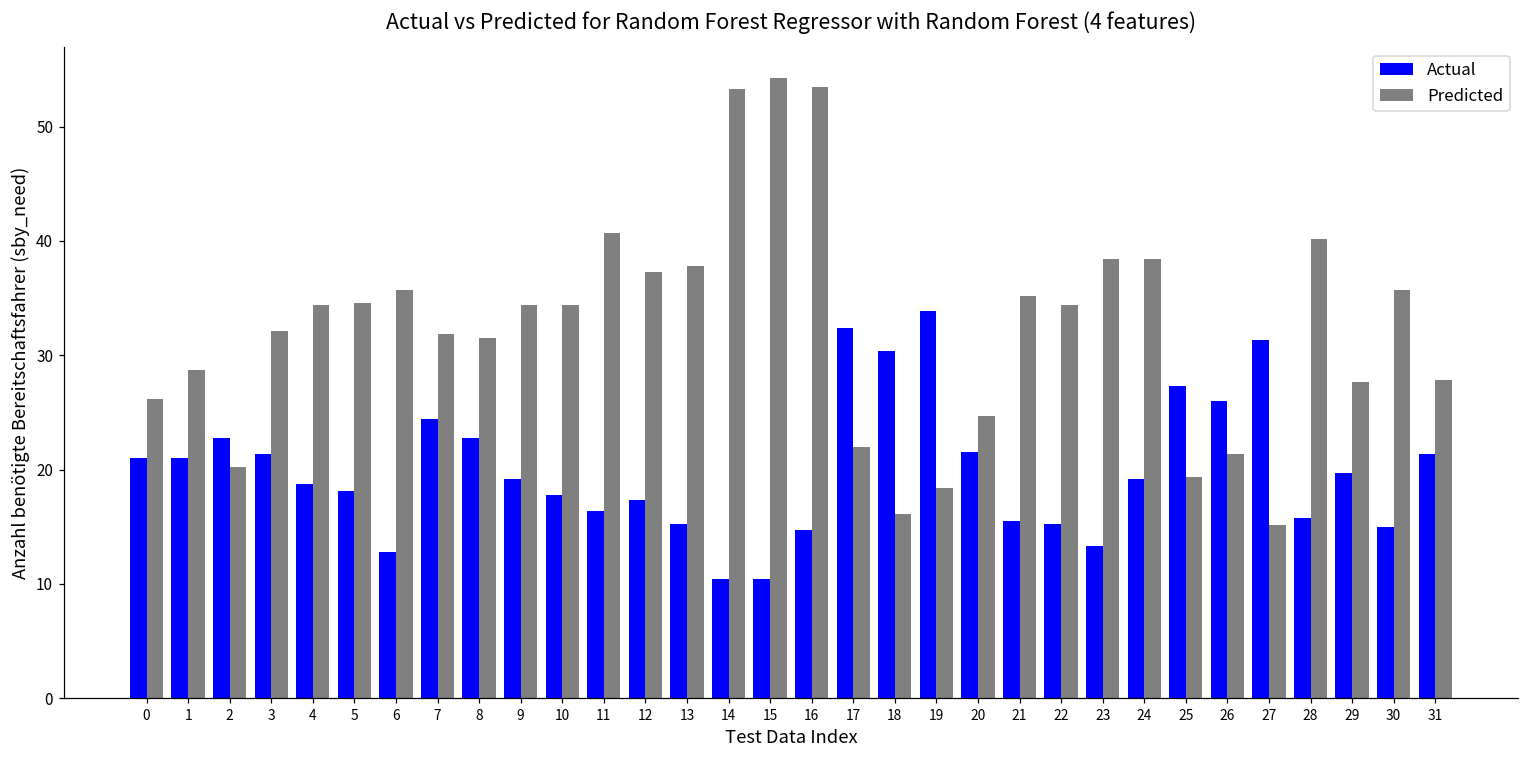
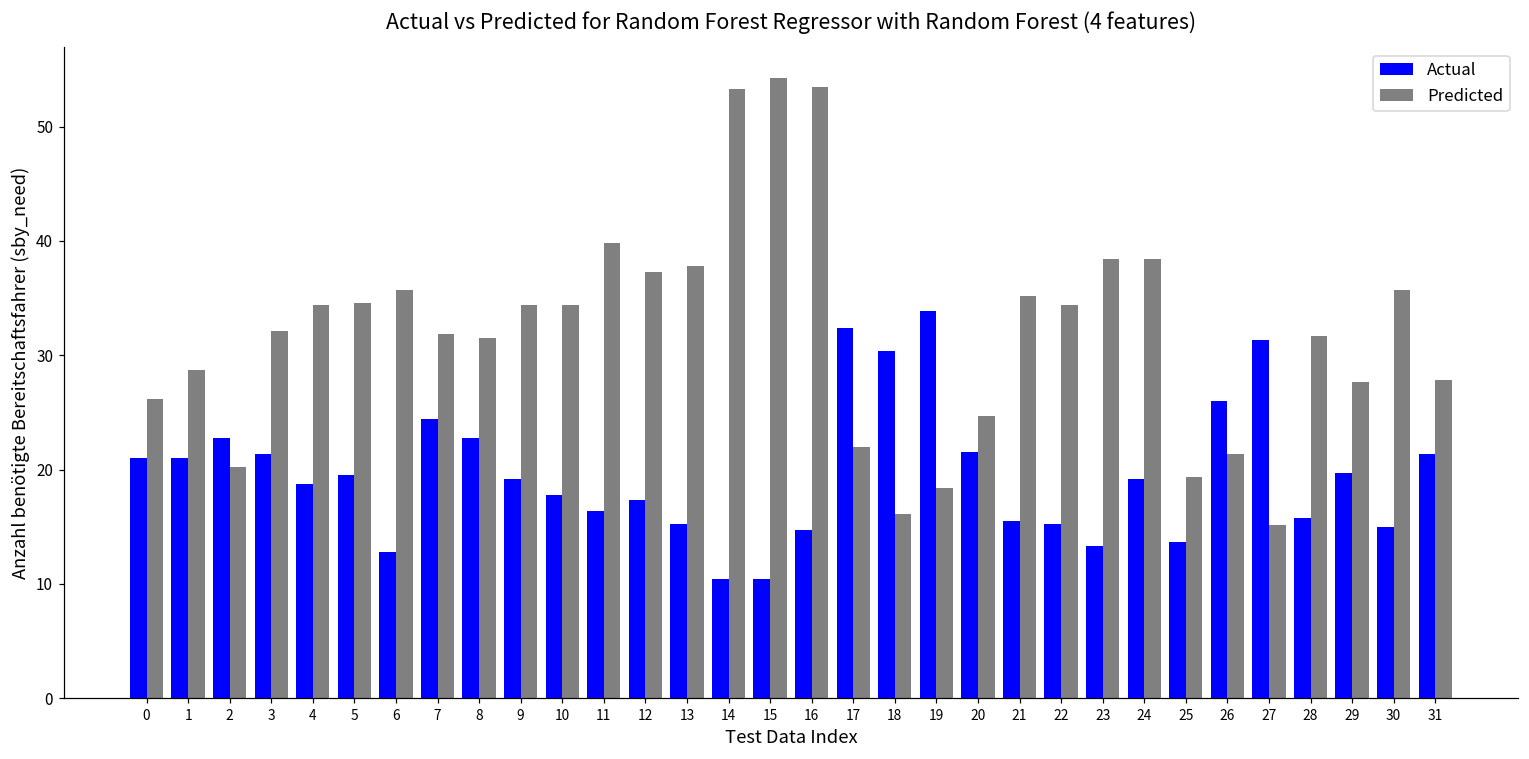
Actual, 5: 18.1 -> 19.5
Predicted, 11: 40.7 -> 39.8
Actual, 25: 27.3 -> 13.7
Predicted, 28: 40.2 -> 31.7
